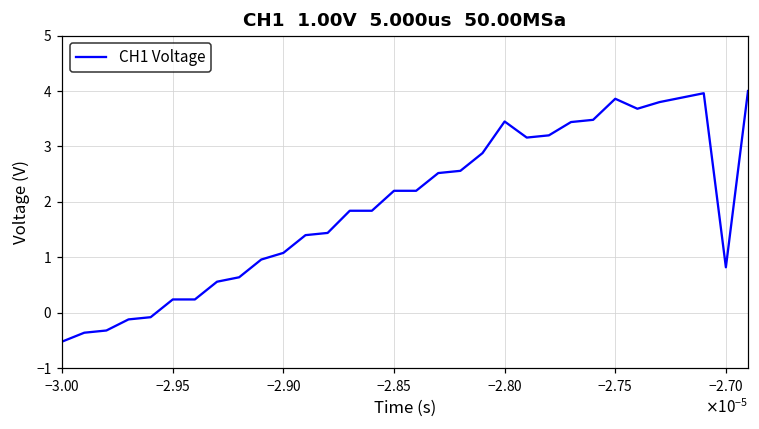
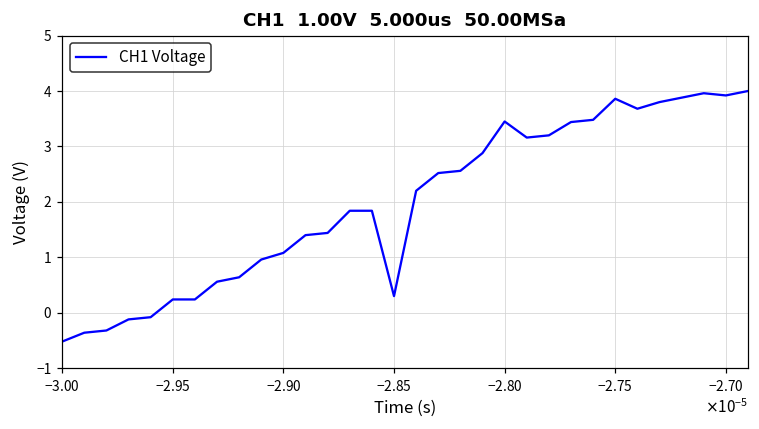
−2.85: 2.2 -> 0.3
−2.70: 0.8 -> 3.9
